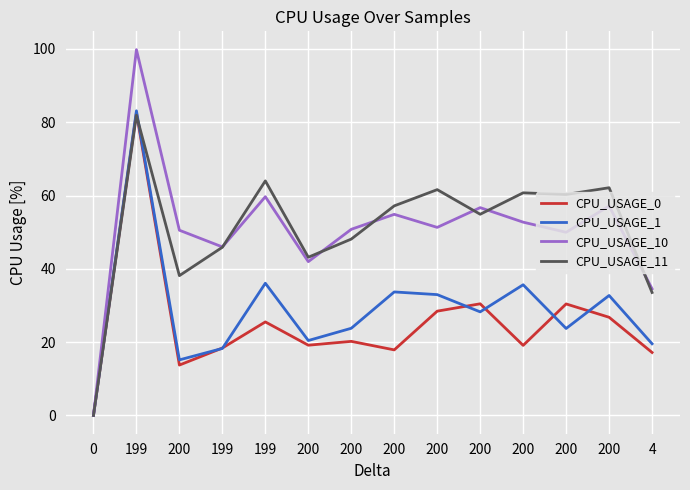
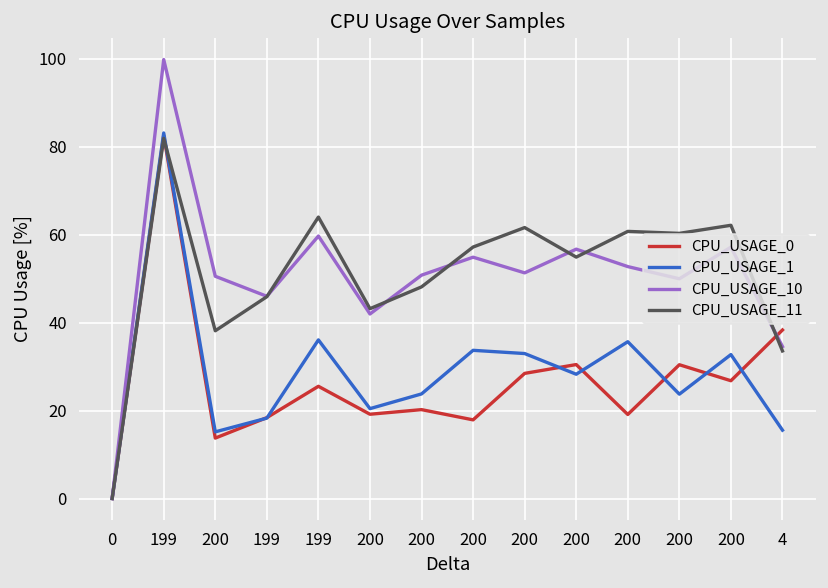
CPU_USAGE_0, 4: 17 -> 38
CPU_USAGE_1, 4: 20 -> 16
